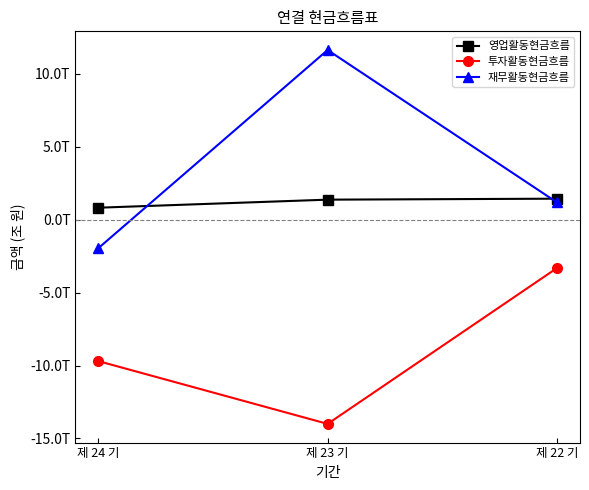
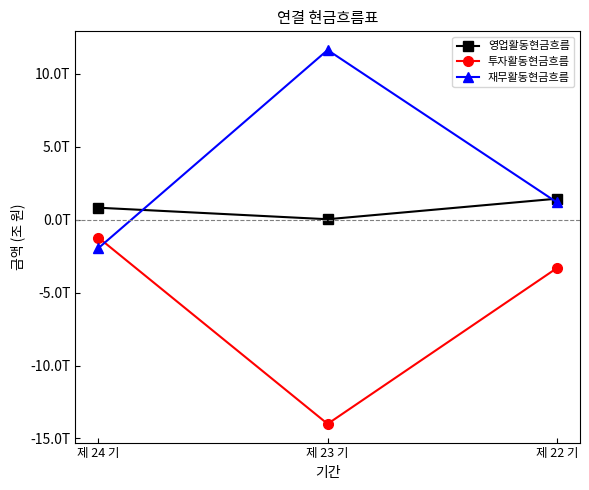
투자활동현금흐름, 제 24 기: -9.7T -> -1.2T
영업활동현금흐름, 제 23 기: 1.4T -> 0.0T
